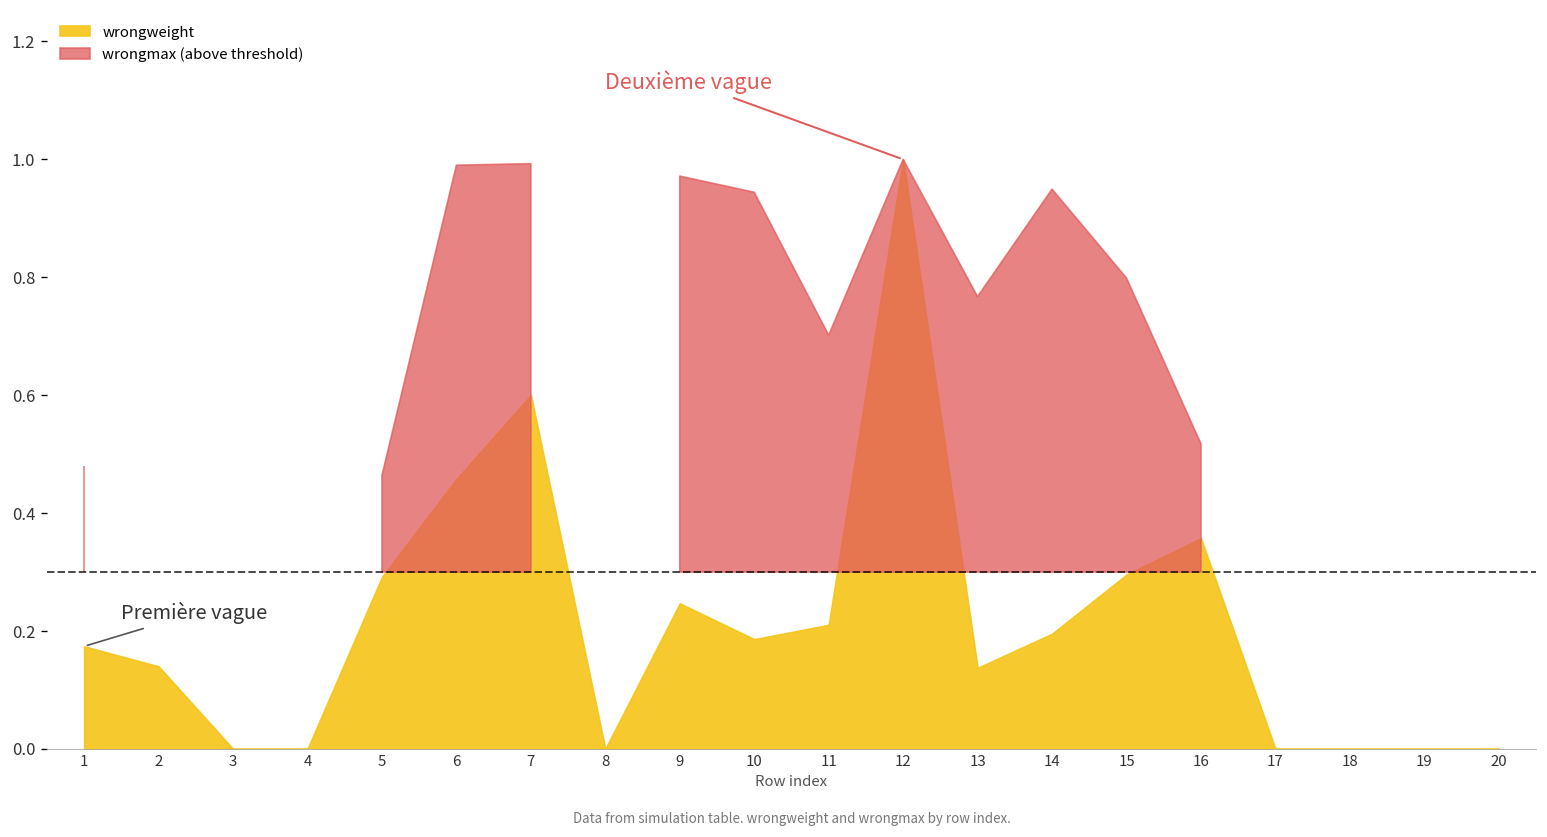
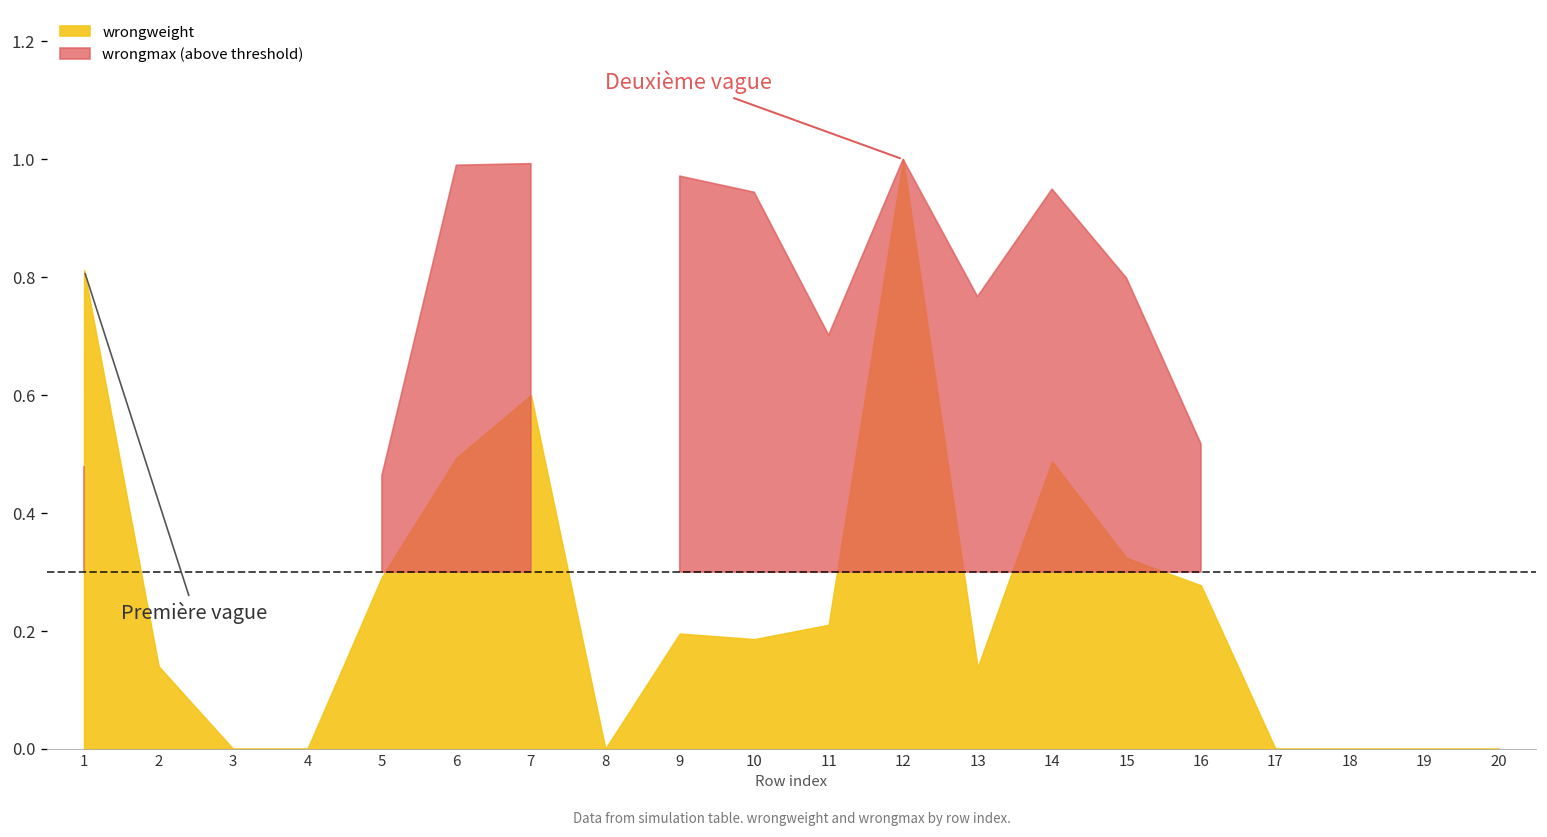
1: 0.17 -> 0.81
6: 0.46 -> 0.49
9: 0.25 -> 0.20
14: 0.20 -> 0.49
15: 0.30 -> 0.32
16: 0.36 -> 0.28
